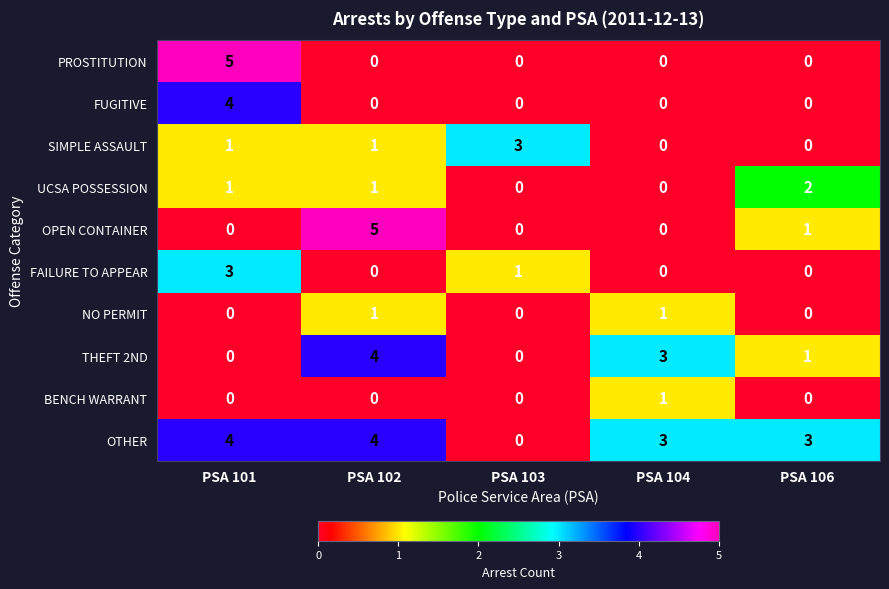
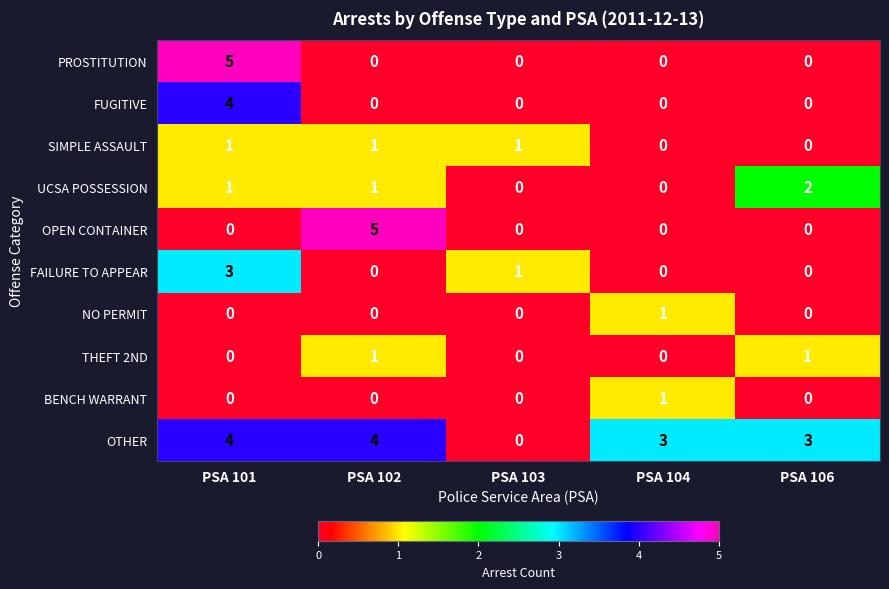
SIMPLE ASSAULT, PSA 103: 3 -> 1
OPEN CONTAINER, PSA 106: 1 -> 0
NO PERMIT, PSA 102: 1 -> 0
THEFT 2ND, PSA 102: 4 -> 1
THEFT 2ND, PSA 104: 3 -> 0
